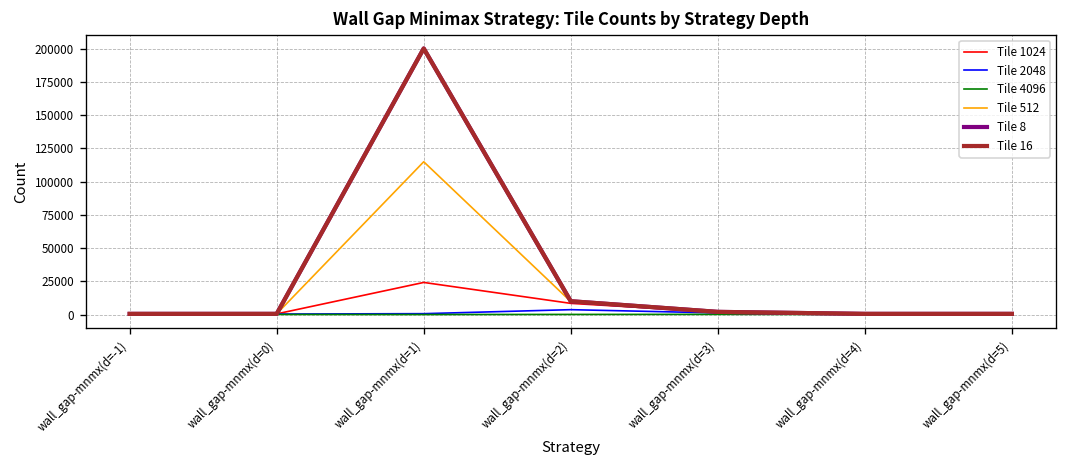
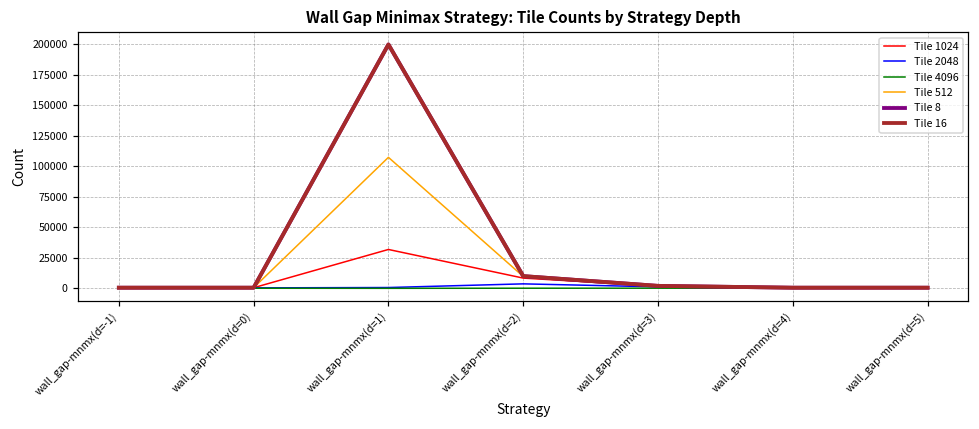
Tile 1024, wall_gap-mnmx(d=1): 24000 -> 32000
Tile 512, wall_gap-mnmx(d=1): 115000 -> 107000
